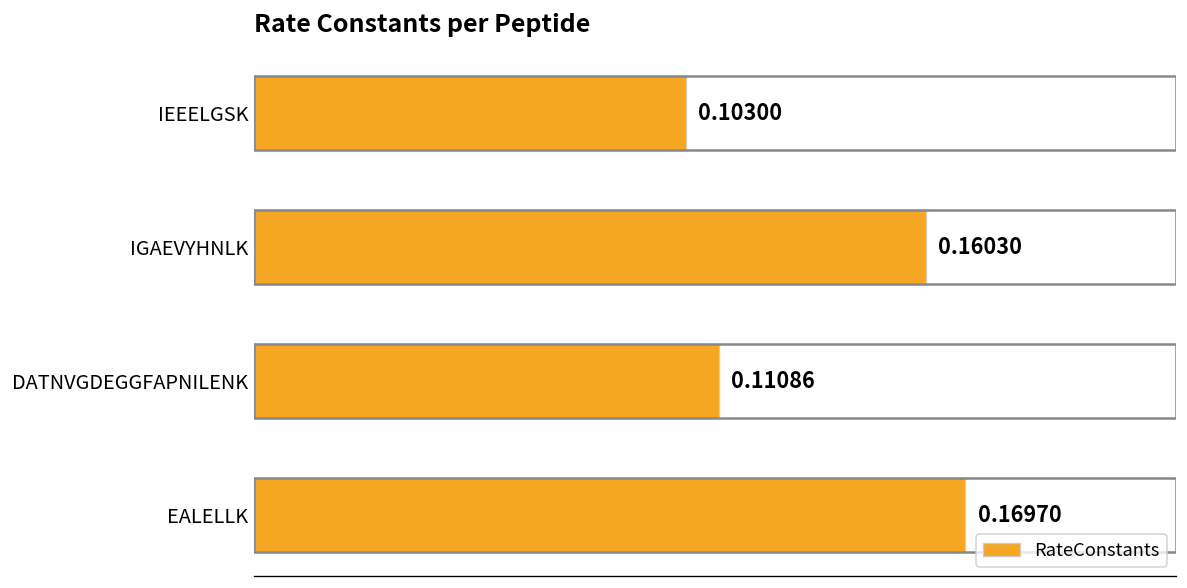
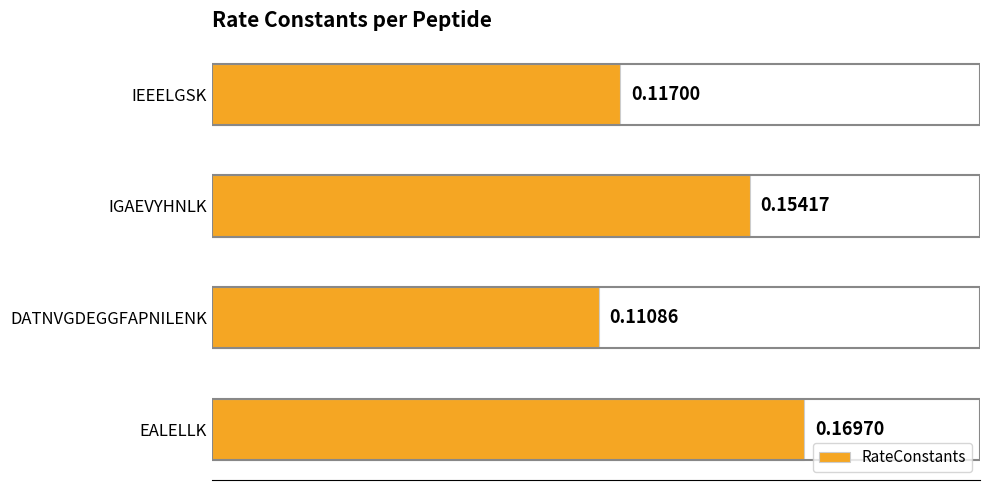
IEEELGSK: 0.10300 -> 0.11700
IGAEVYHNLK: 0.16030 -> 0.15417
